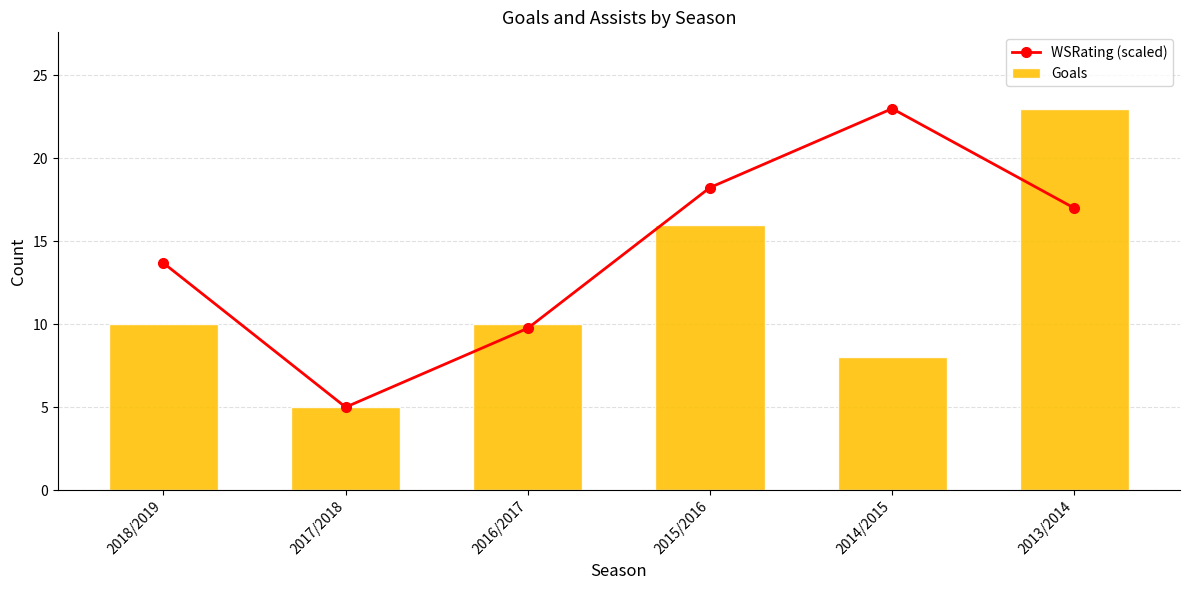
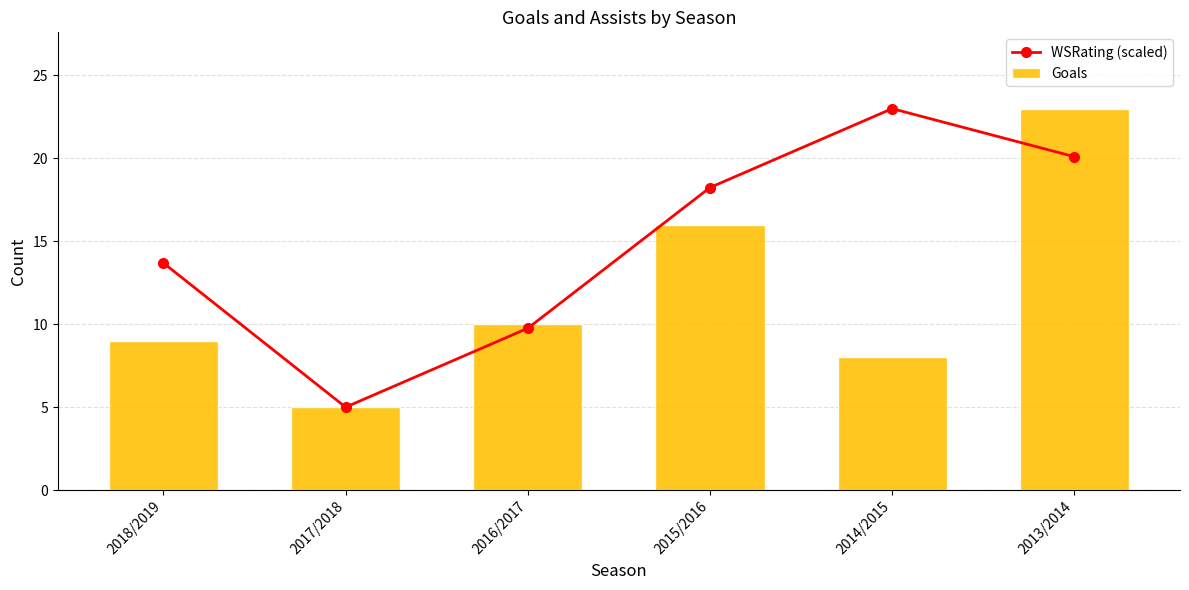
Goals, 2018/2019: 10 -> 9
WSRating (scaled), 2013/2014: 17.0 -> 20.1
